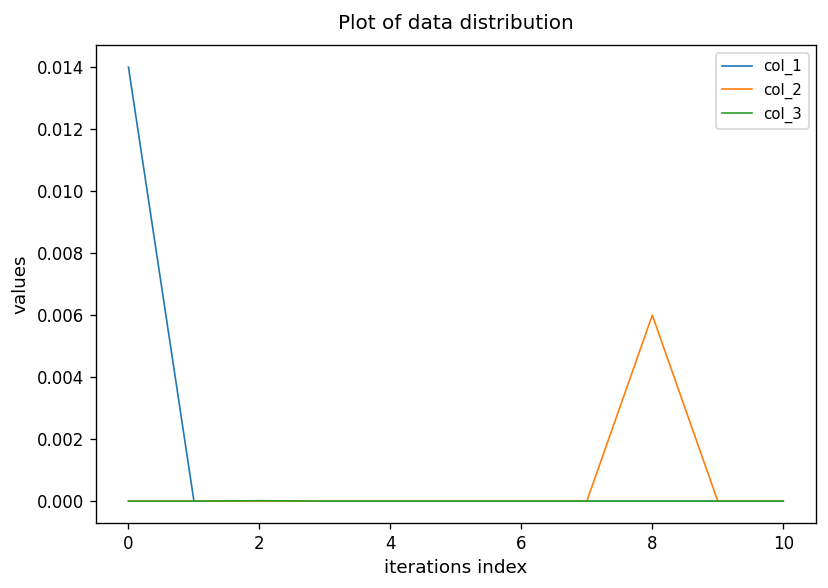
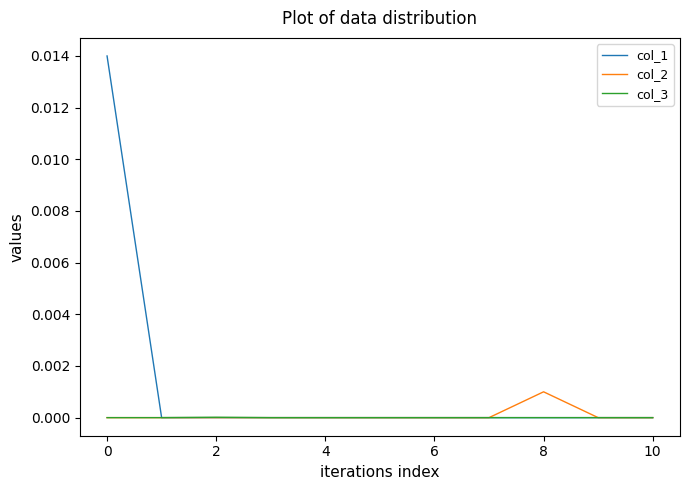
col_2, 8: 0.006 -> 0.001
